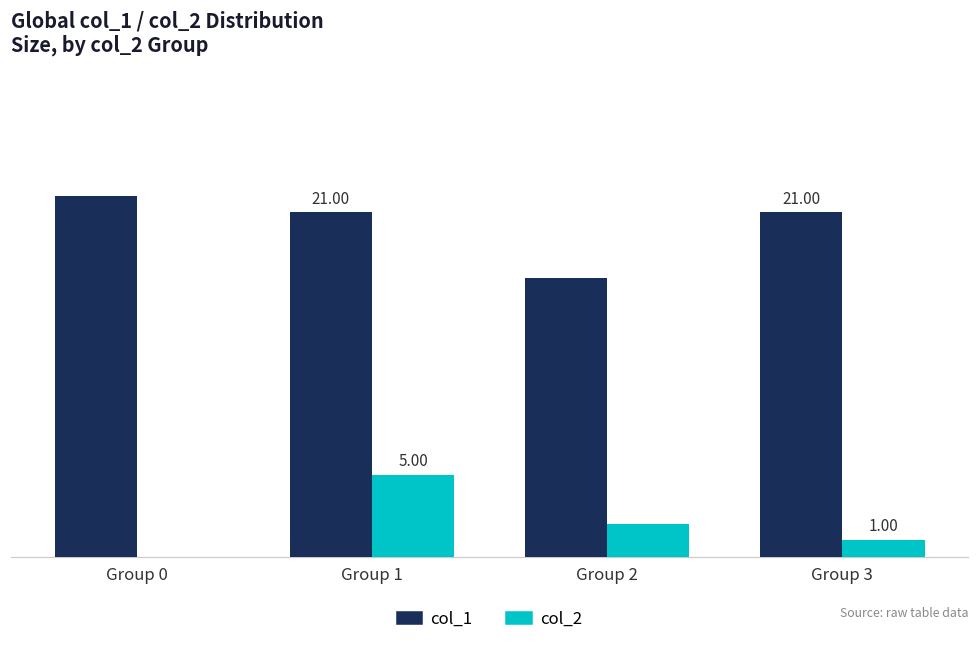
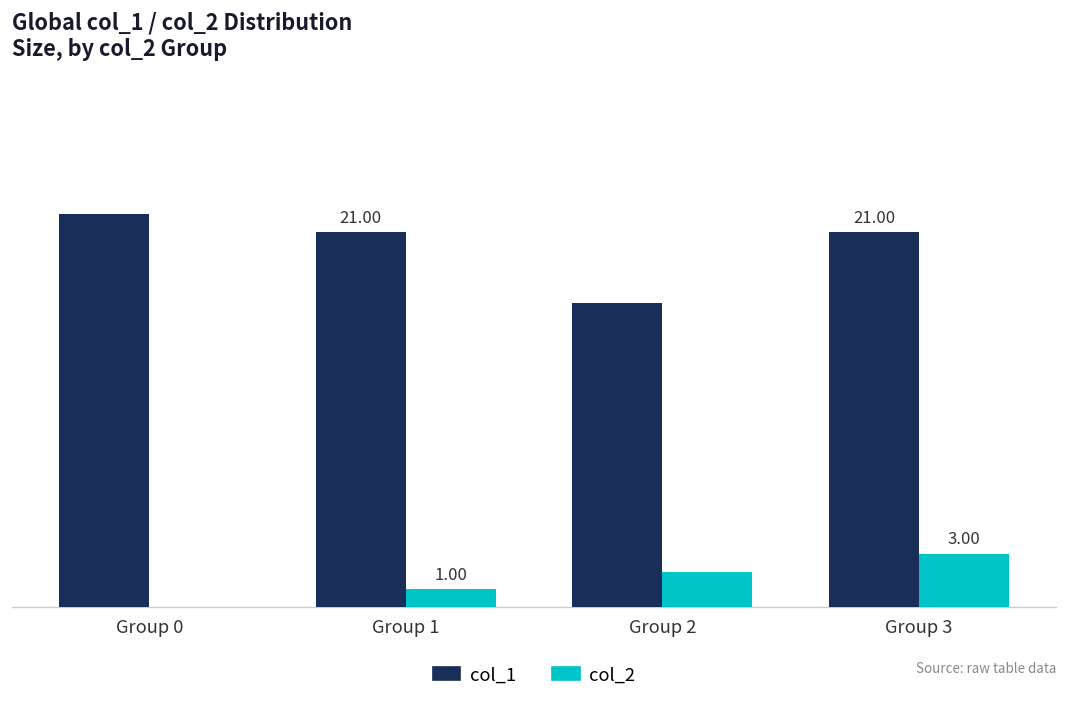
col_2, Group 1: 5.00 -> 1.00
col_2, Group 3: 1.00 -> 3.00
